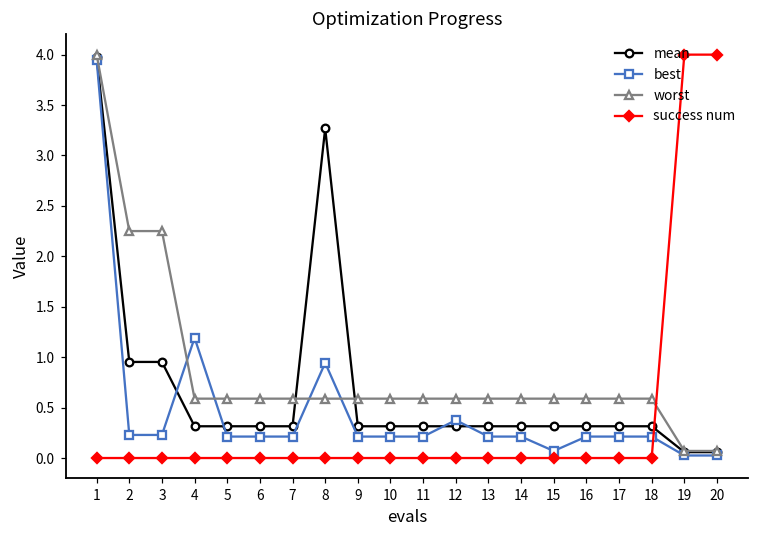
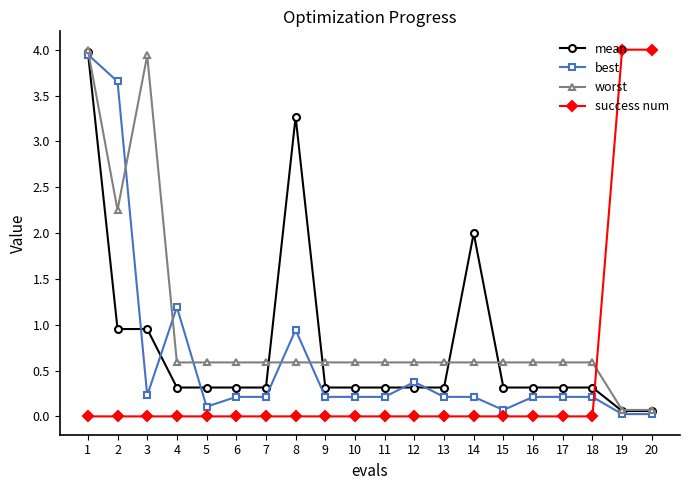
best, 2: 0.2 -> 3.7
worst, 3: 2.3 -> 3.9
best, 5: 0.2 -> 0.1
mean, 14: 0.3 -> 2.0
